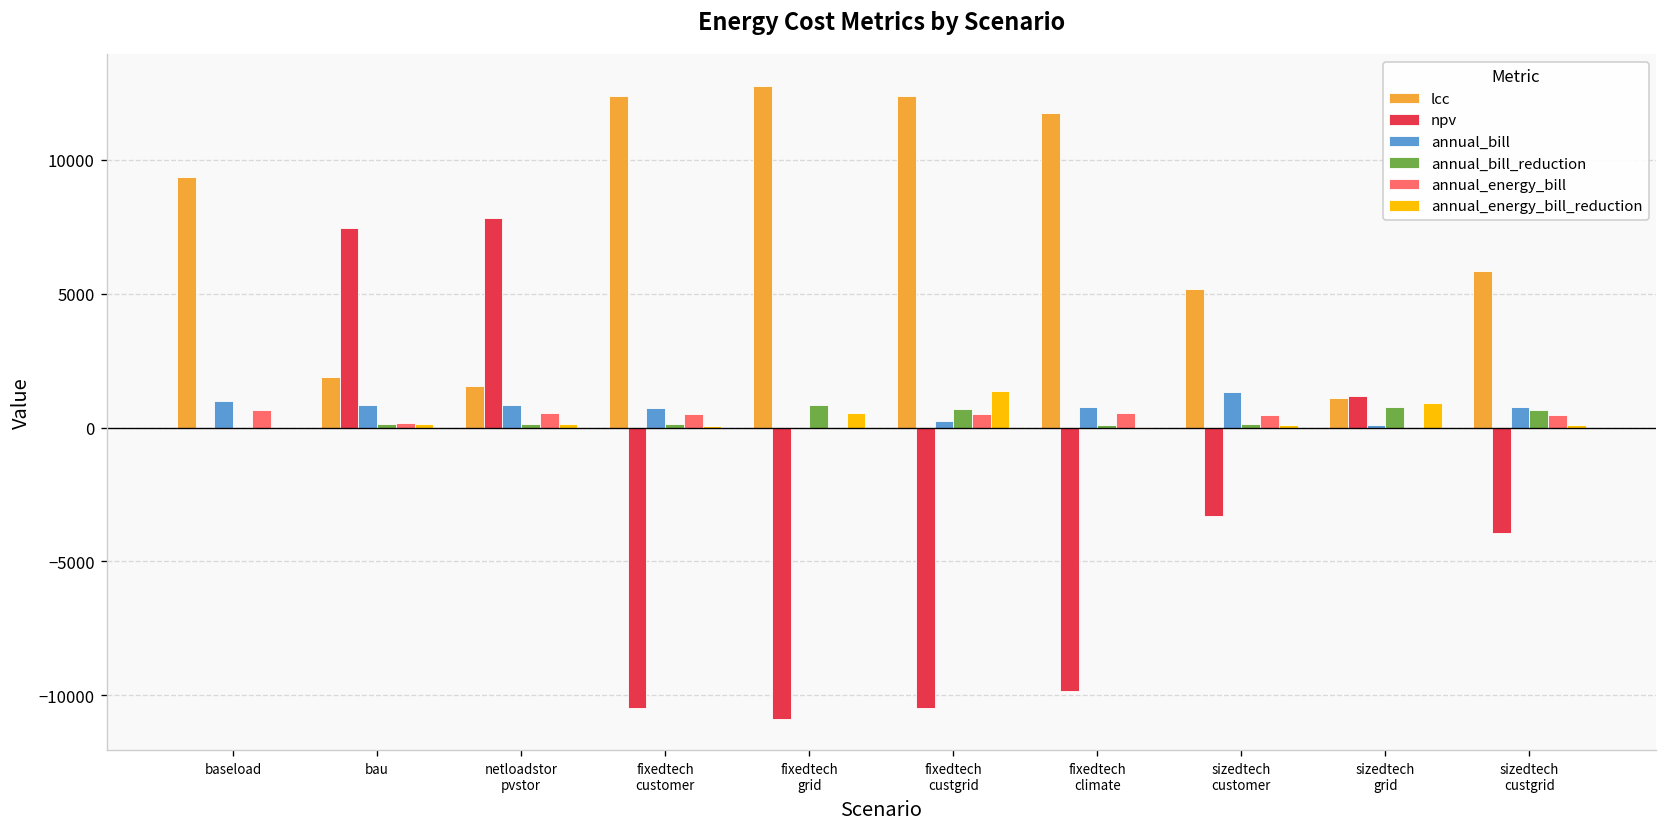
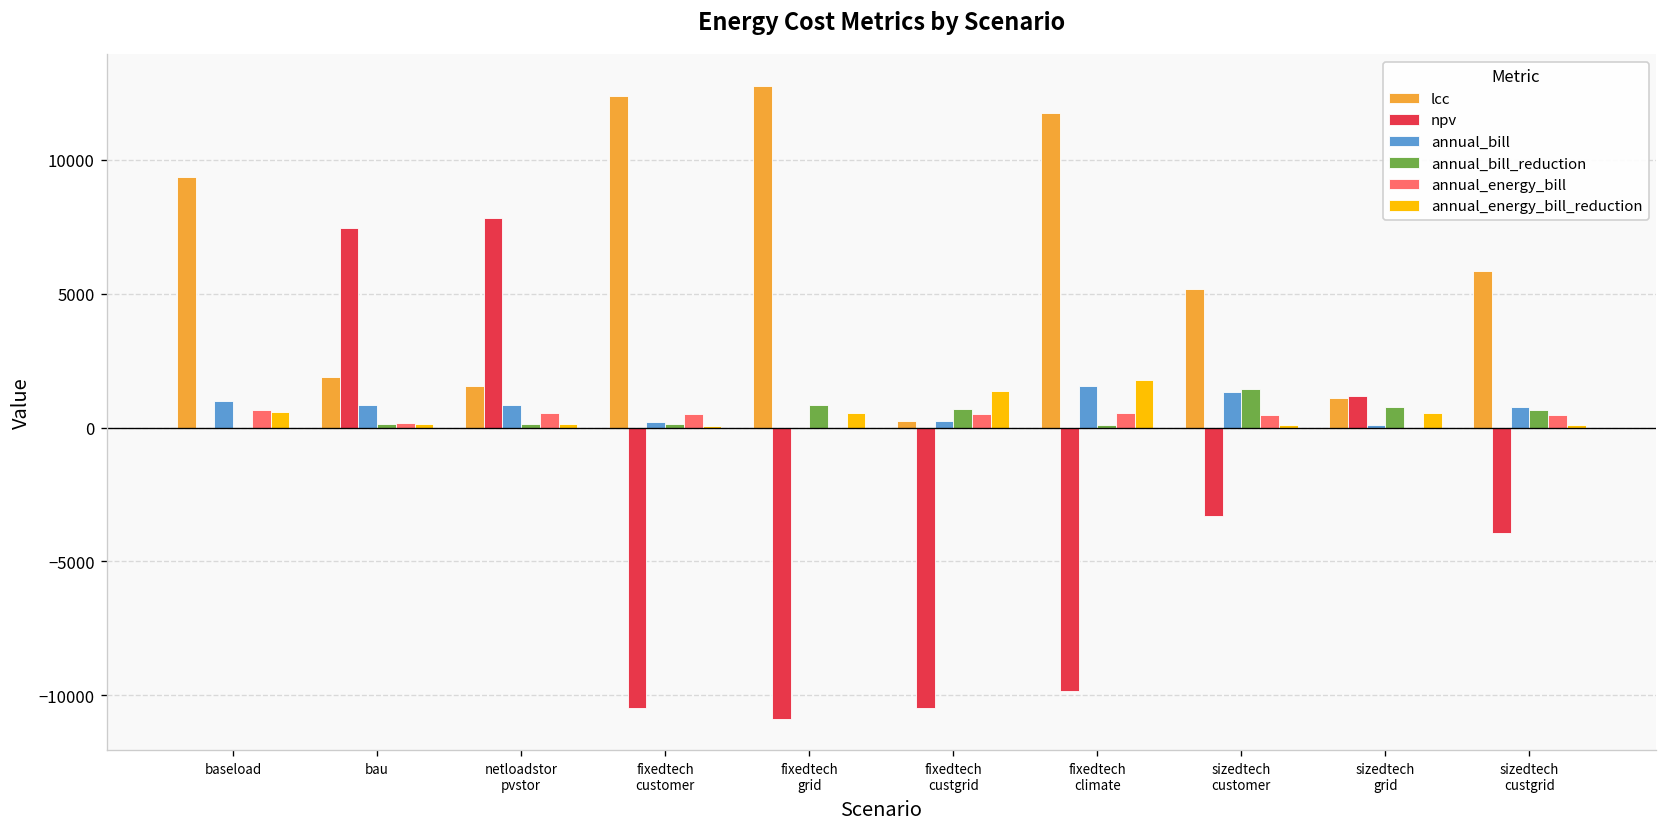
annual_energy_bill_reduction, baseload: 0 -> 600
annual_bill, fixedtech customer: 700 -> 200
lcc, fixedtech custgrid: 12400 -> 200
annual_bill, fixedtech climate: 800 -> 1500
annual_energy_bill_reduction, fixedtech climate: 0 -> 1800
annual_bill_reduction, sizedtech customer: 100 -> 1500
annual_energy_bill_reduction, sizedtech grid: 900 -> 500
